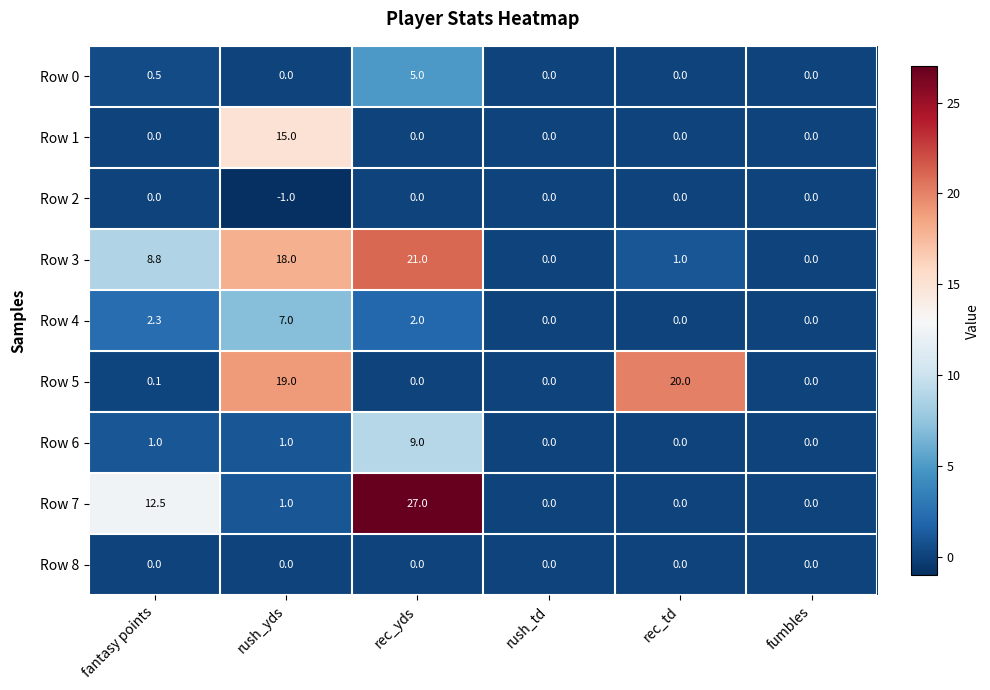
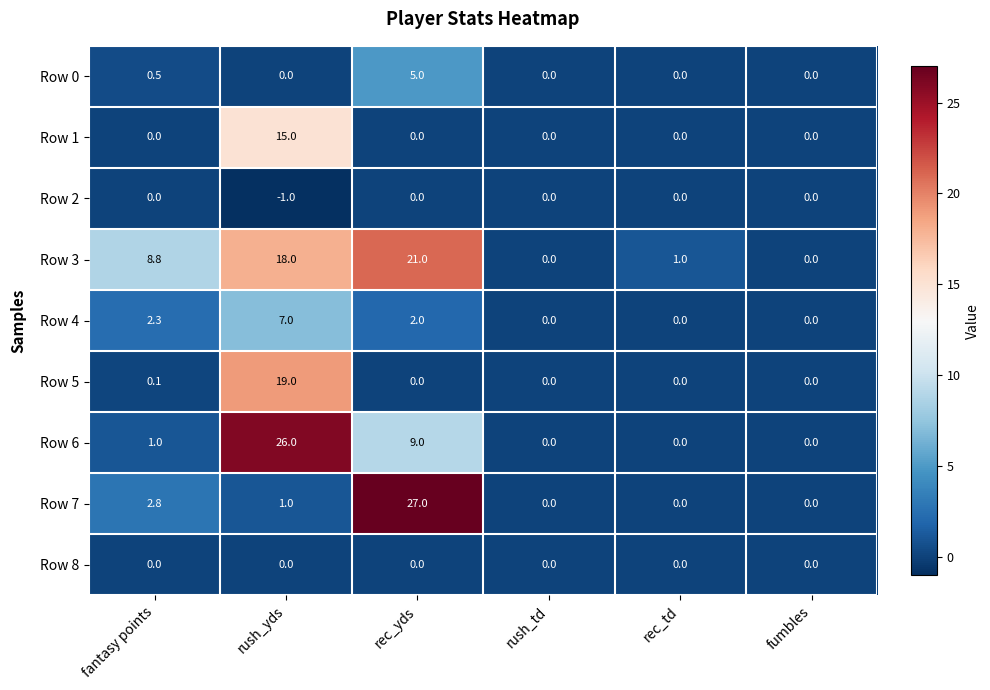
Row 5, rec_td: 20.0 -> 0.0
Row 6, rush_yds: 1.0 -> 26.0
Row 7, fantasy points: 12.5 -> 2.8
